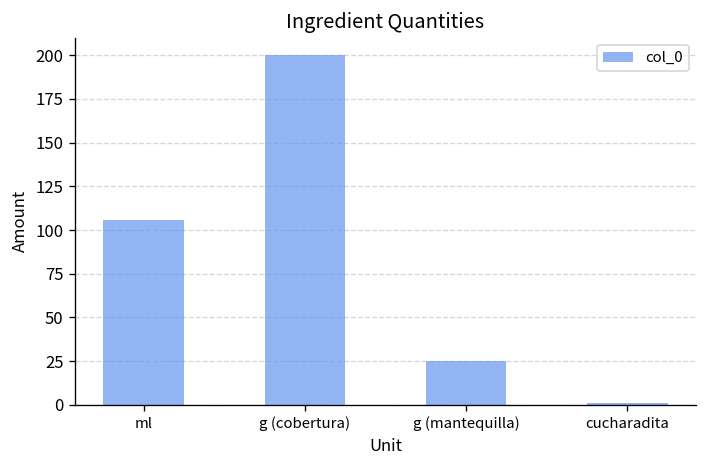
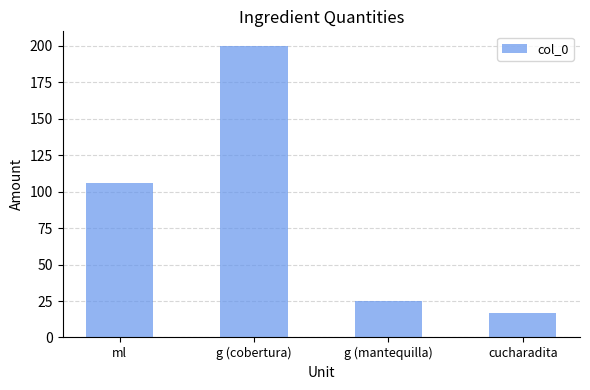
cucharadita: 1 -> 17
